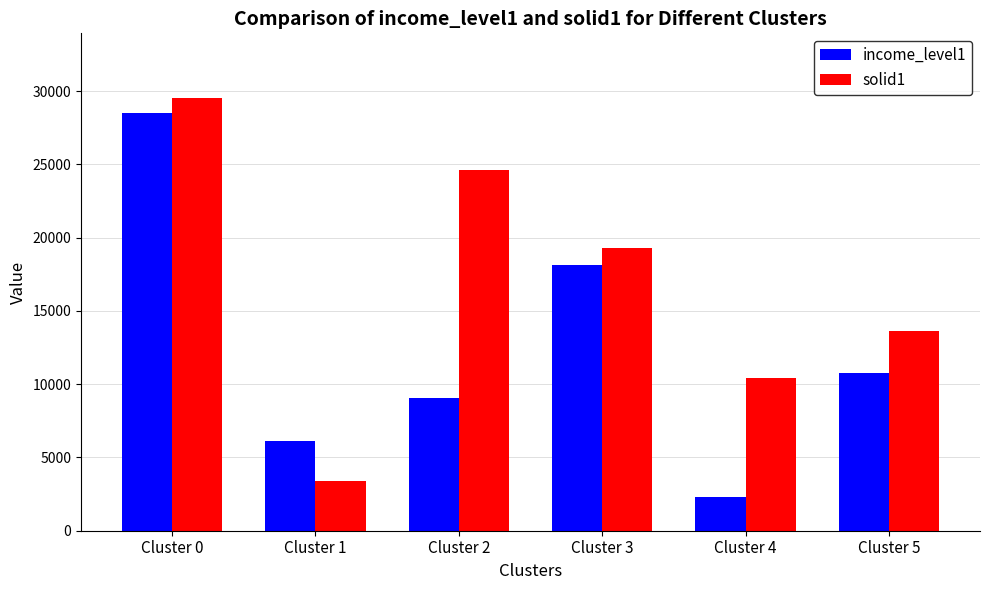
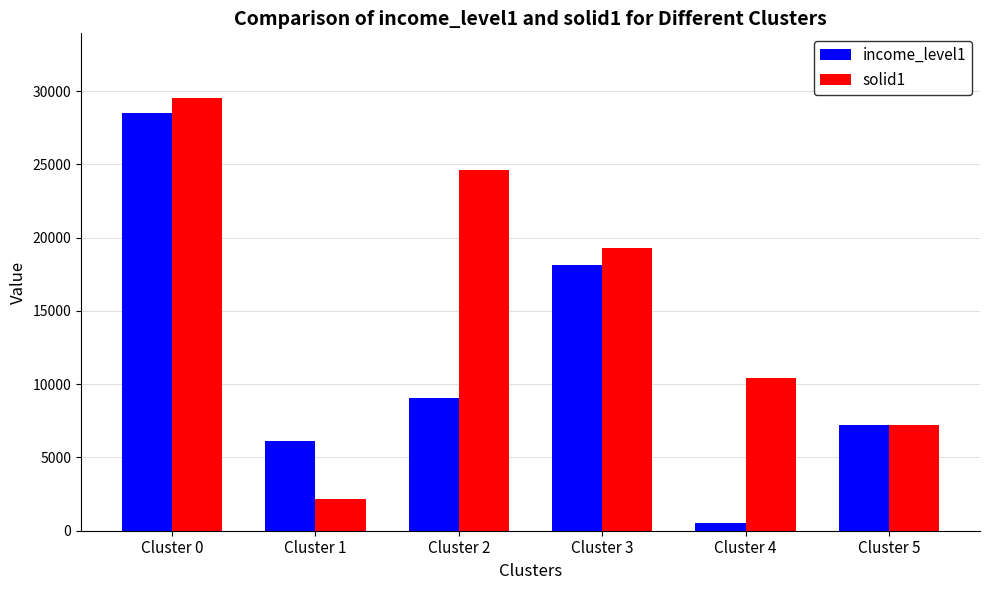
solid1, Cluster 1: 3400 -> 2200
income_level1, Cluster 4: 2300 -> 600
income_level1, Cluster 5: 10800 -> 7200
solid1, Cluster 5: 13600 -> 7200
